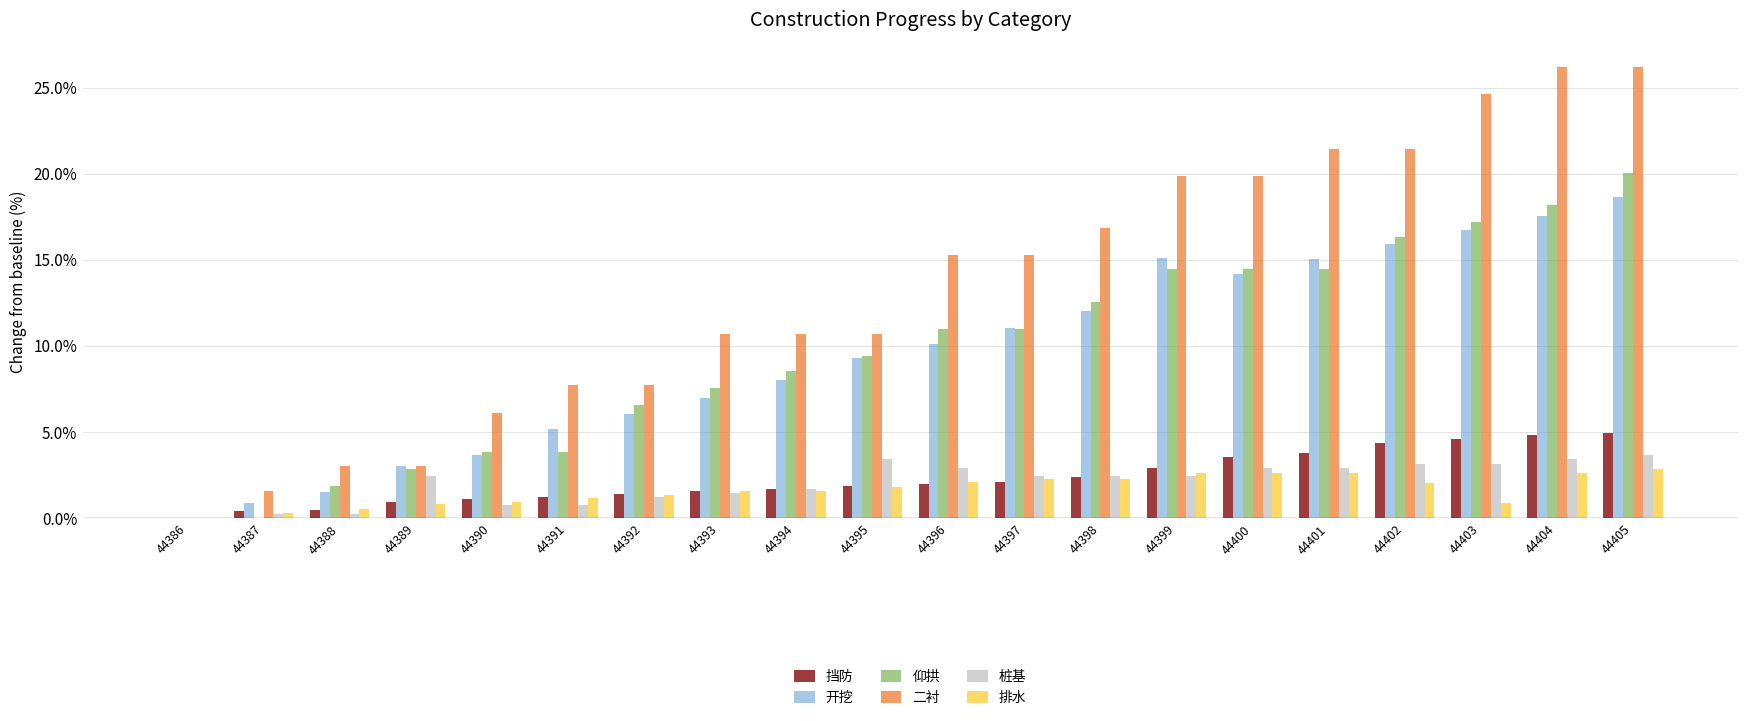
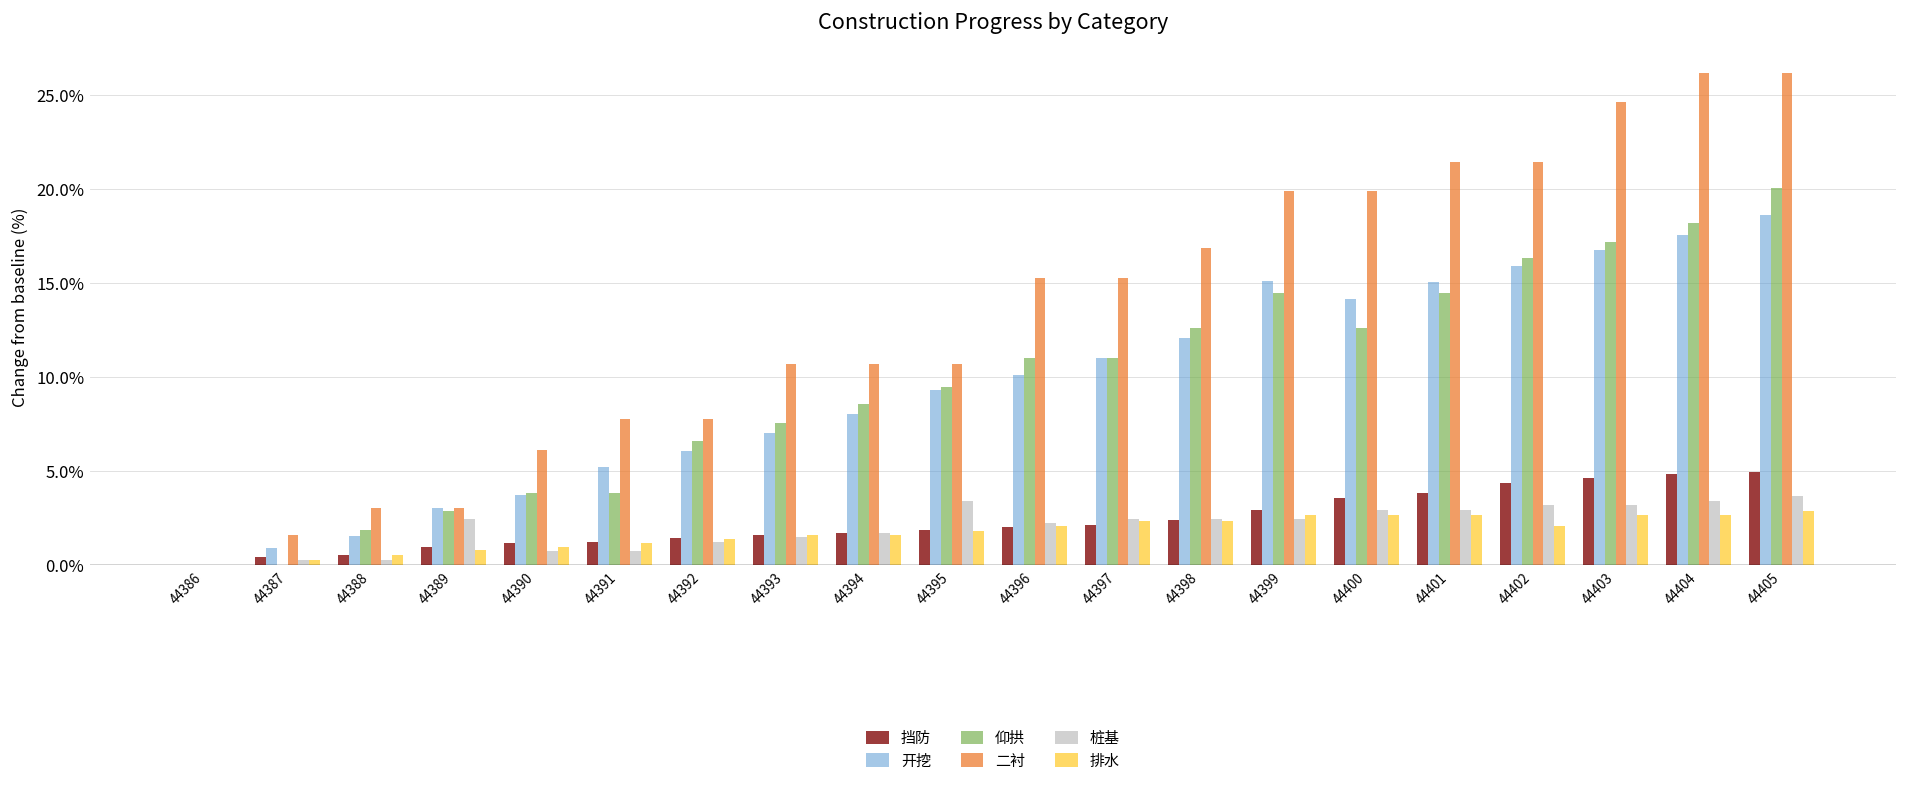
桩基, 44396: 2.9% -> 2.2%
仰拱, 44400: 14.4% -> 12.6%
排水, 44403: 0.8% -> 2.6%
